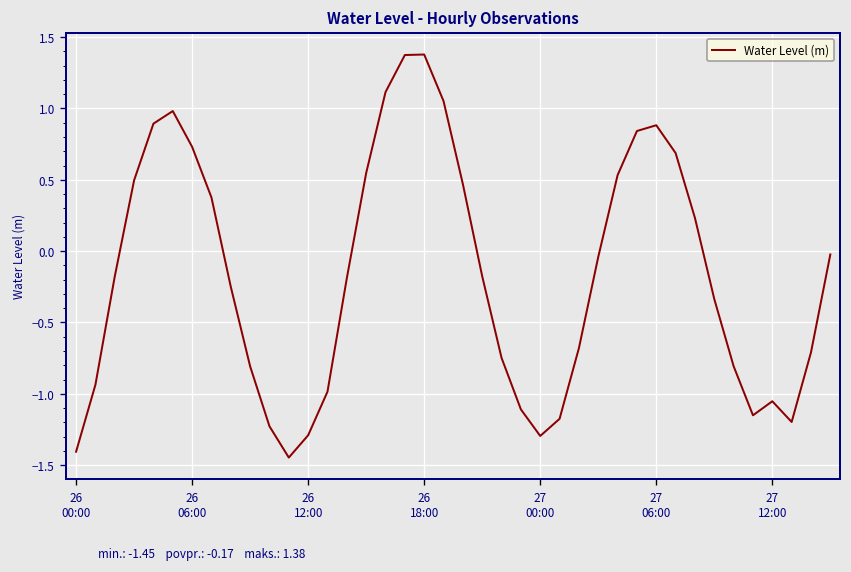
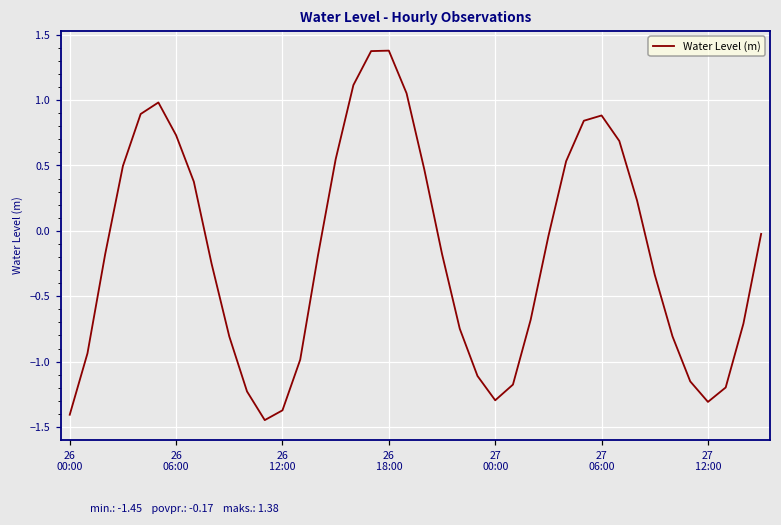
26 12:00: -1.29 -> -1.37
27 12:00: -1.05 -> -1.31
